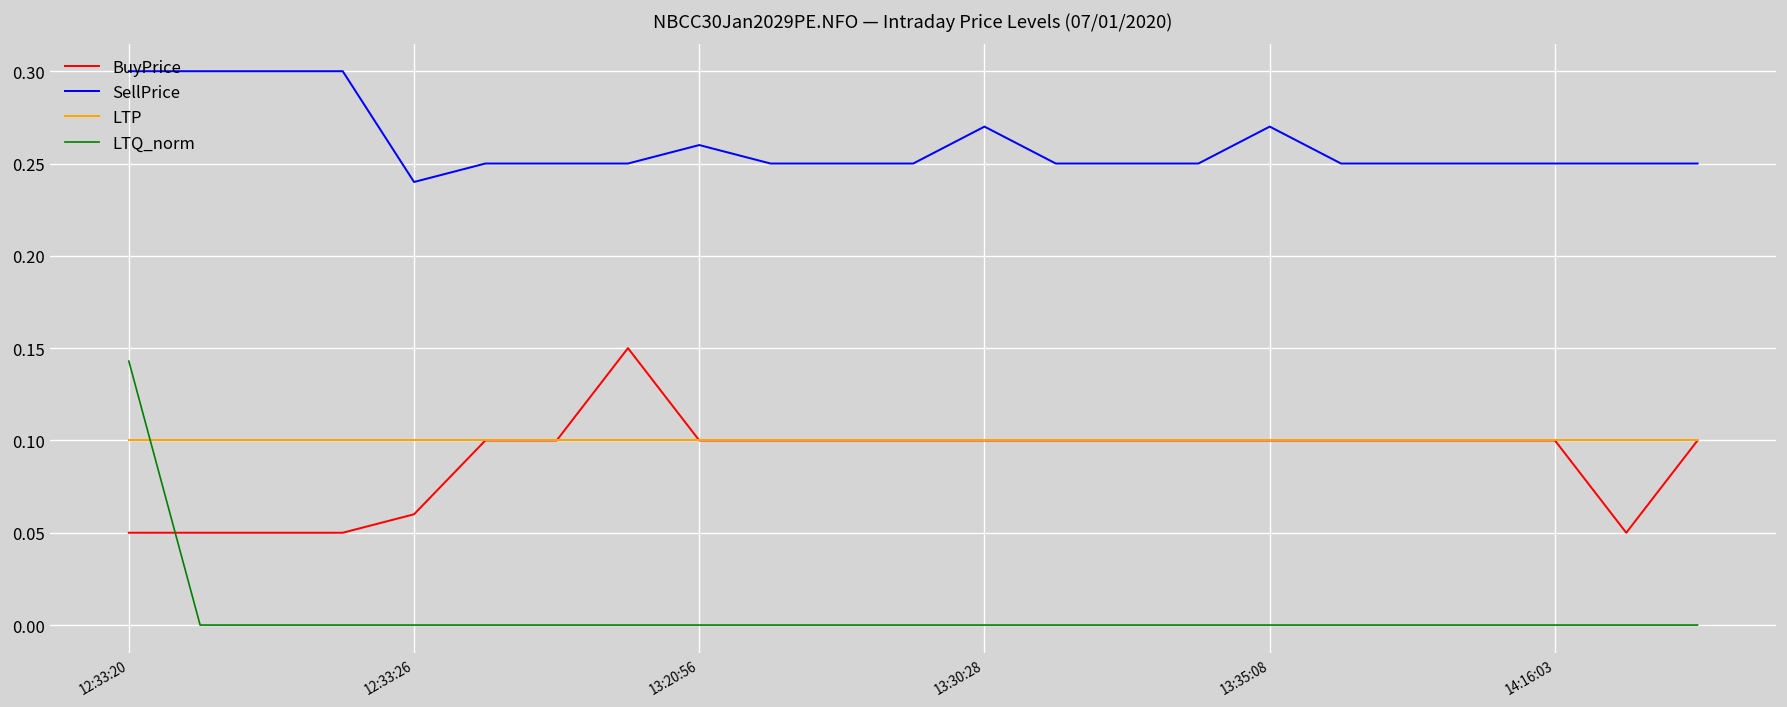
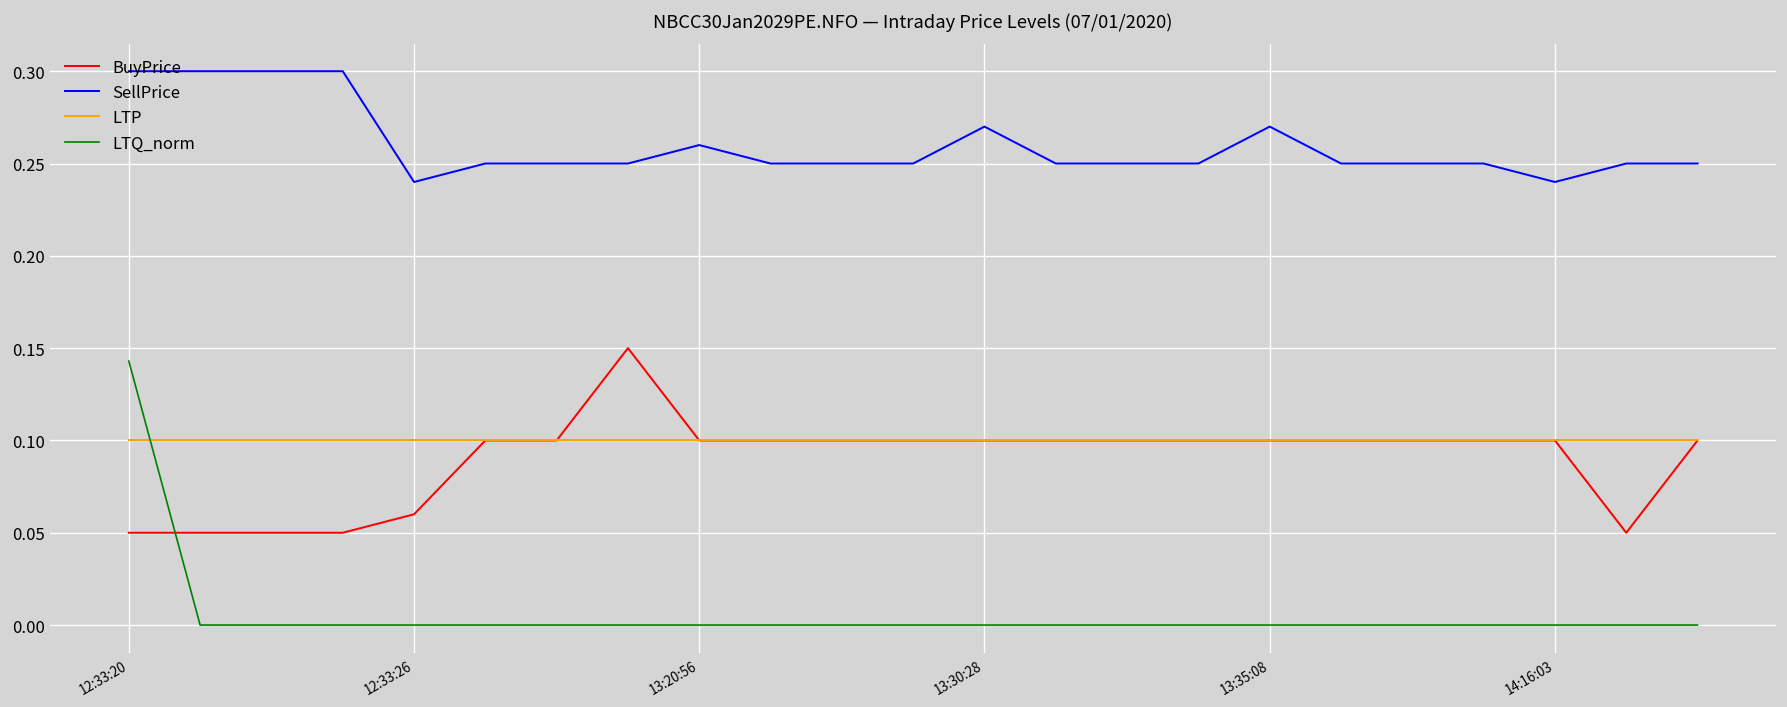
SellPrice, 14:16:03: 0.25 -> 0.24
